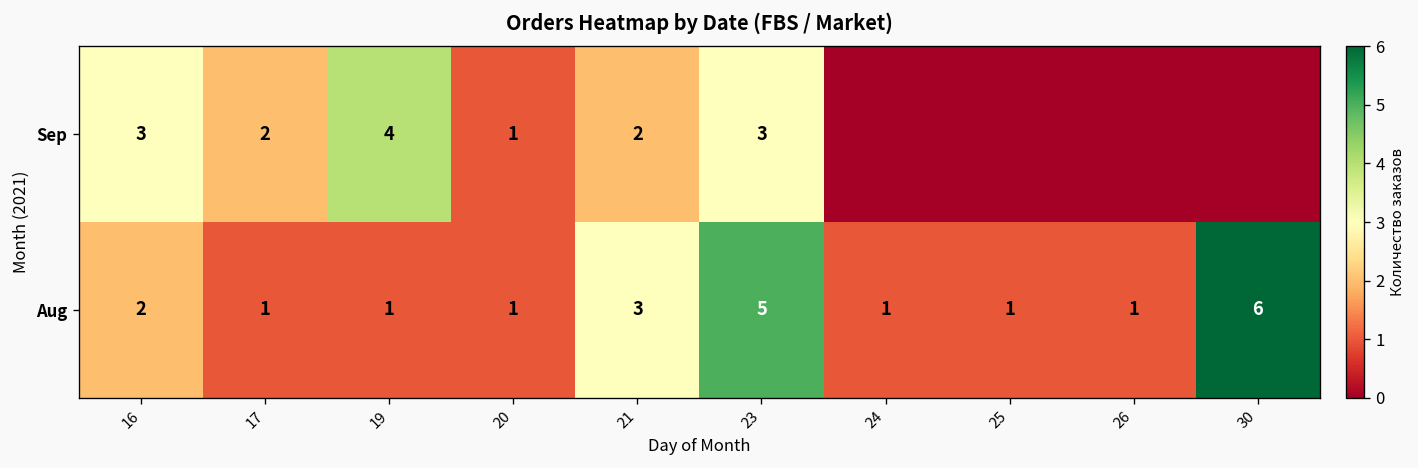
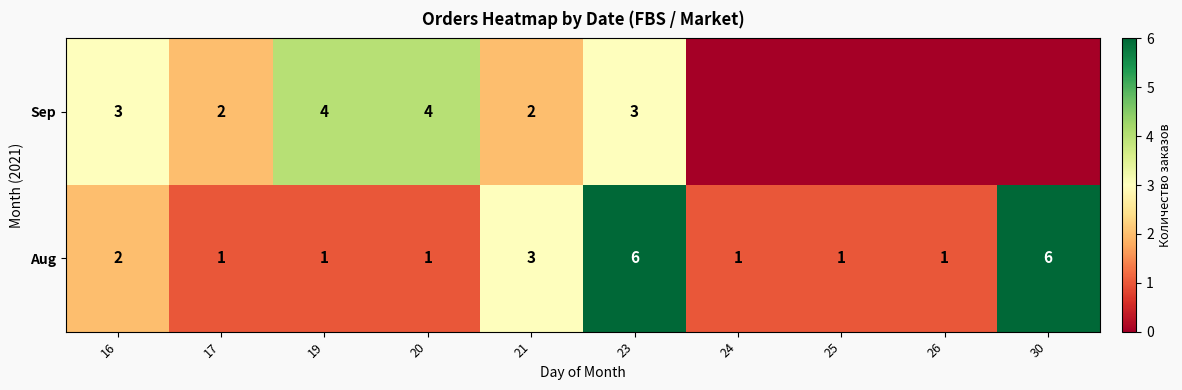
Sep, 20: 1 -> 4
Aug, 23: 5 -> 6
